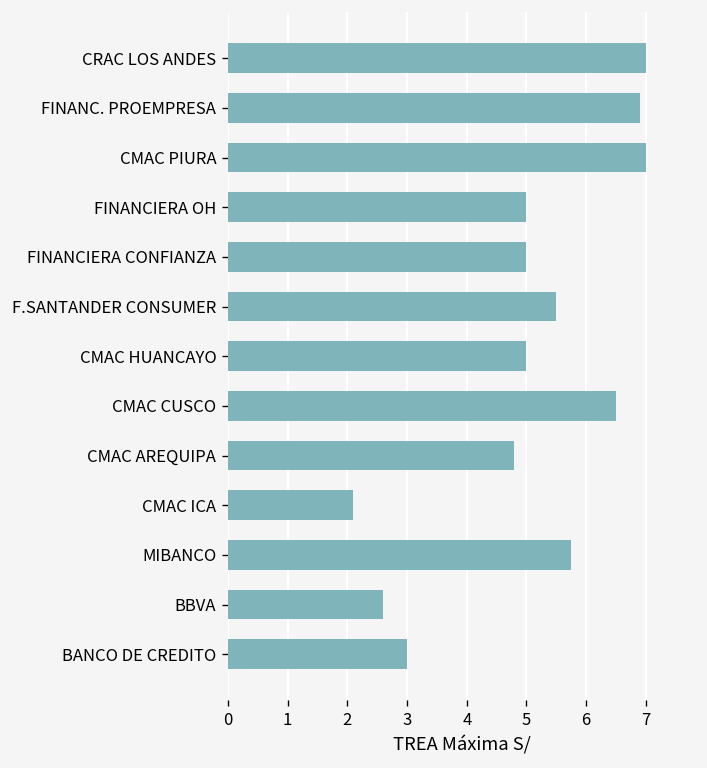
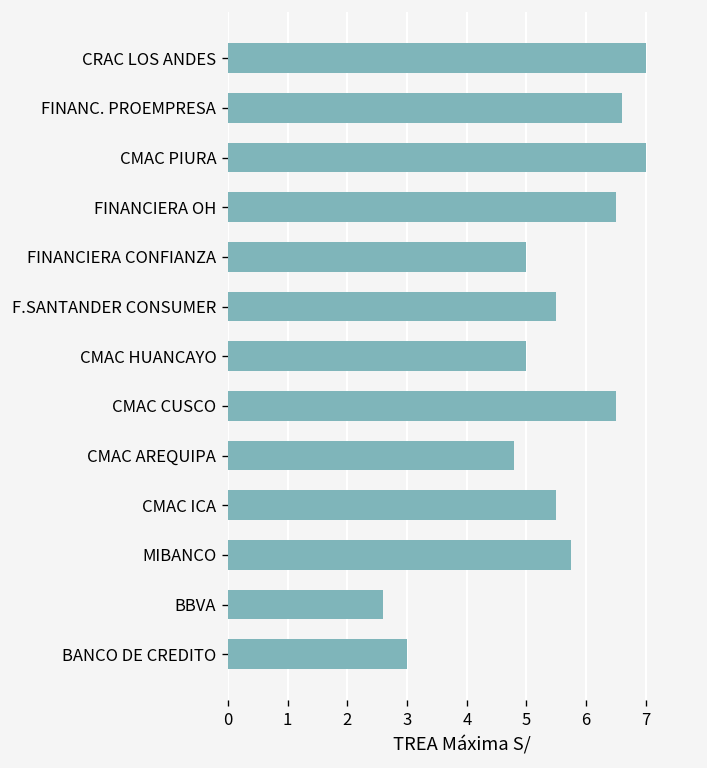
FINANC. PROEMPRESA: 6.9 -> 6.6
FINANCIERA OH: 5.0 -> 6.5
CMAC ICA: 2.1 -> 5.5
